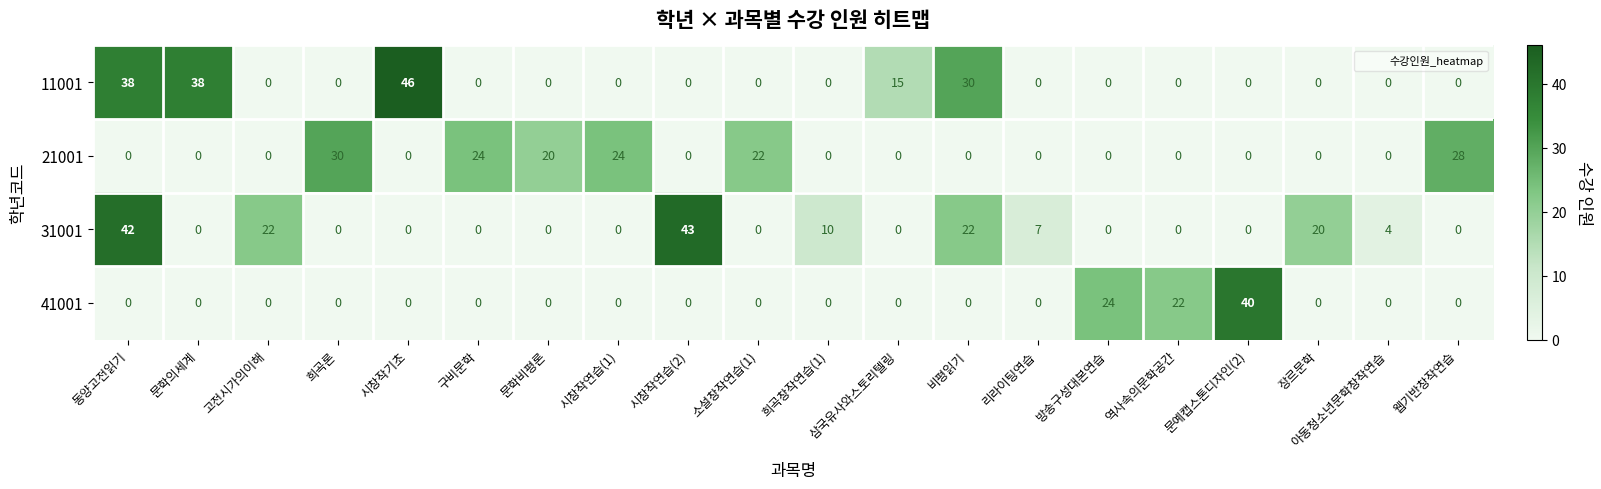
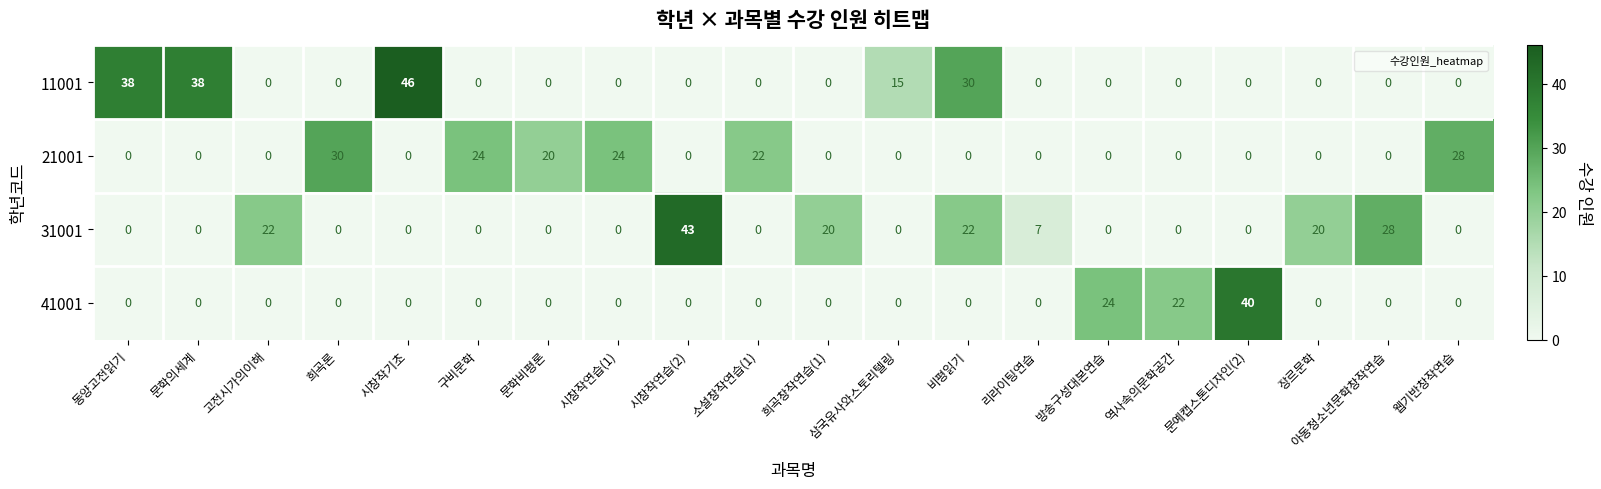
31001, 동양고전읽기: 42 -> 0
31001, 희곡창작연습(1): 10 -> 20
31001, 아동청소년문학창작연습: 4 -> 28
